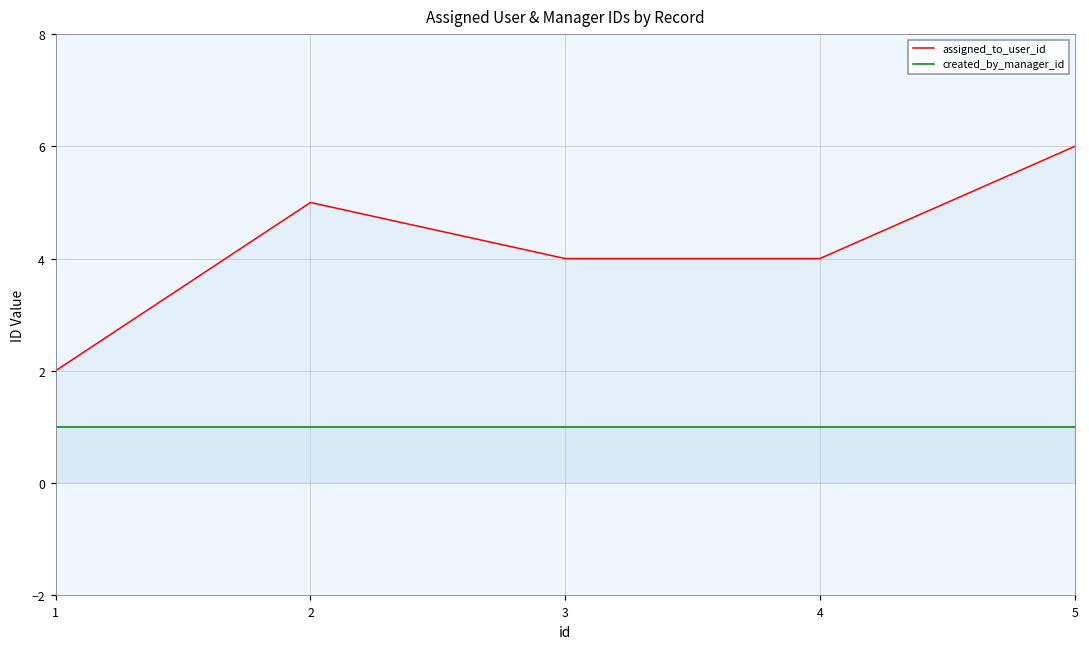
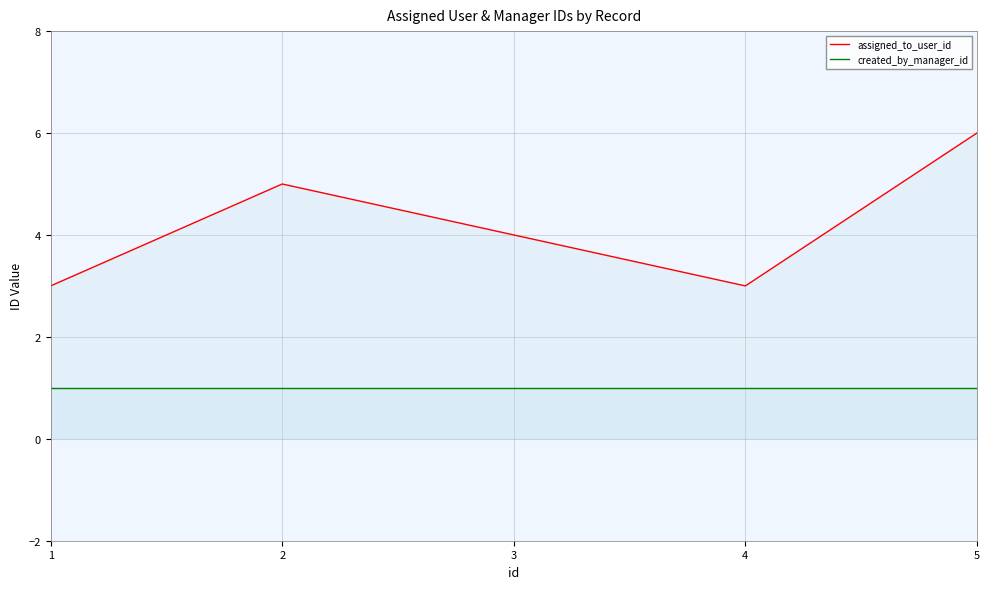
assigned_to_user_id, 1: 2 -> 3
assigned_to_user_id, 4: 4 -> 3
